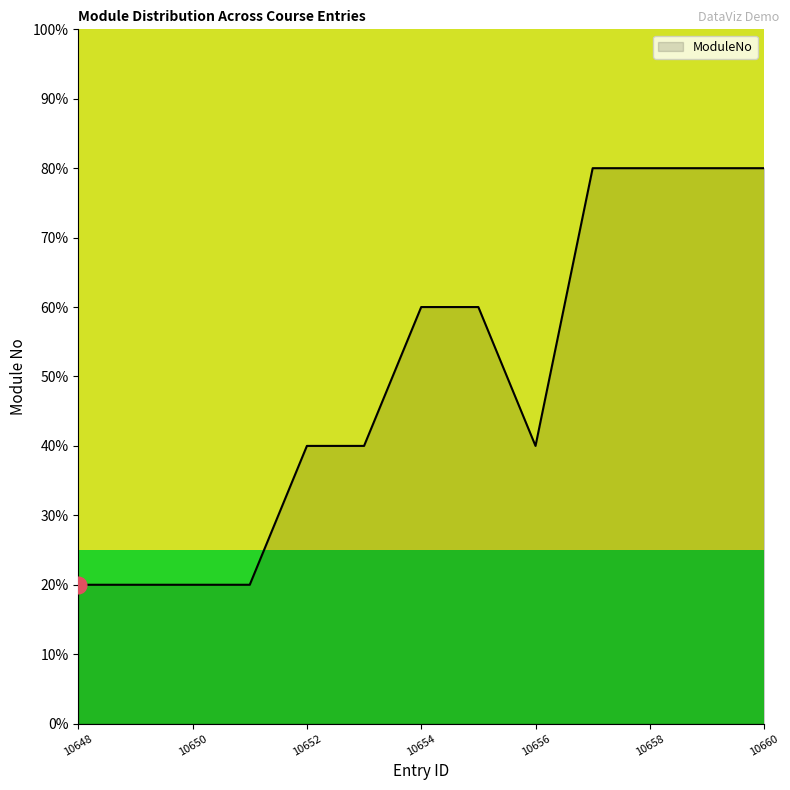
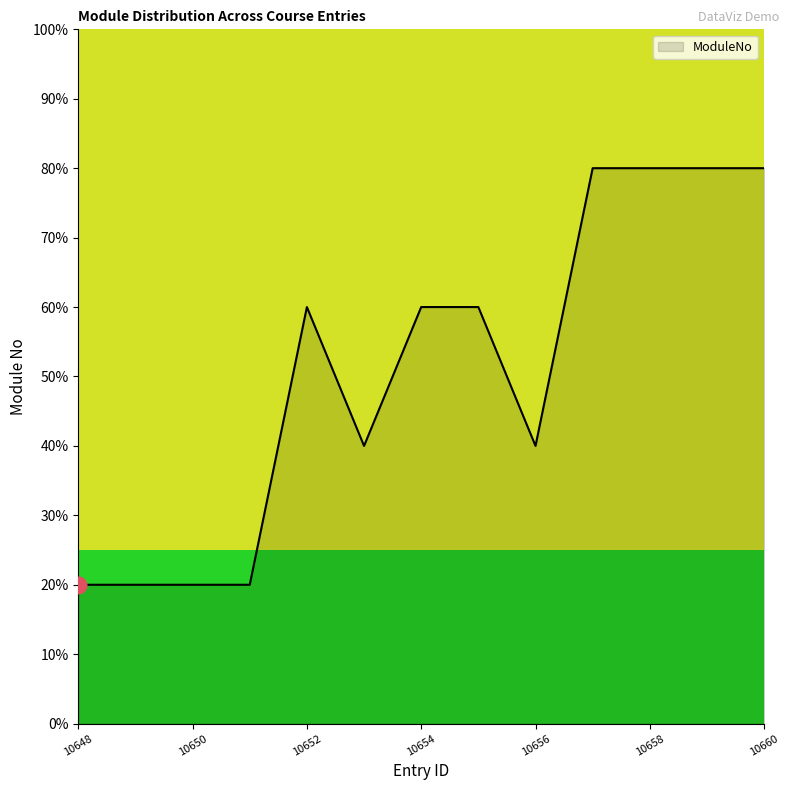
ModuleNo, 10652: 40% -> 60%
